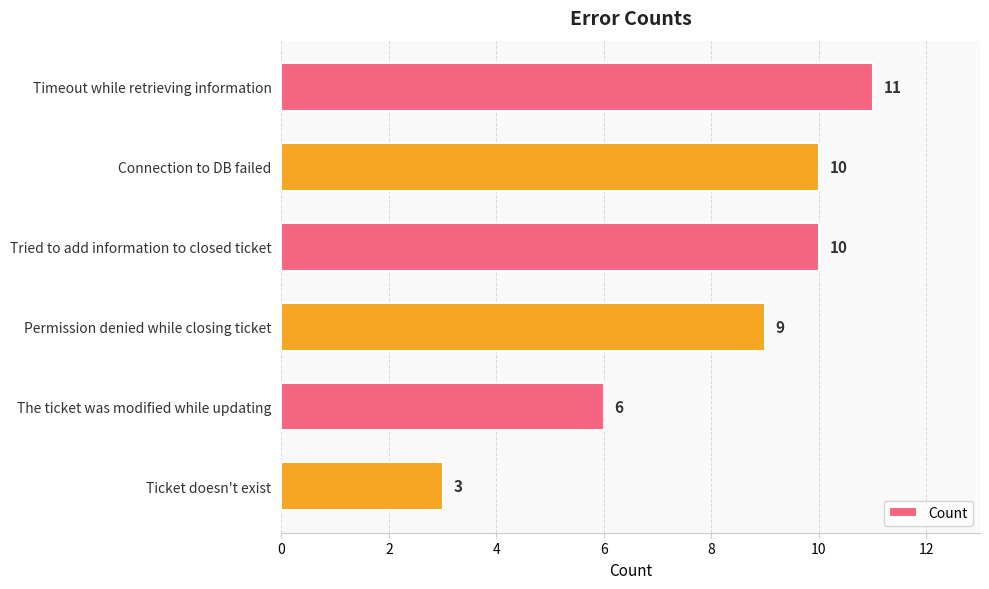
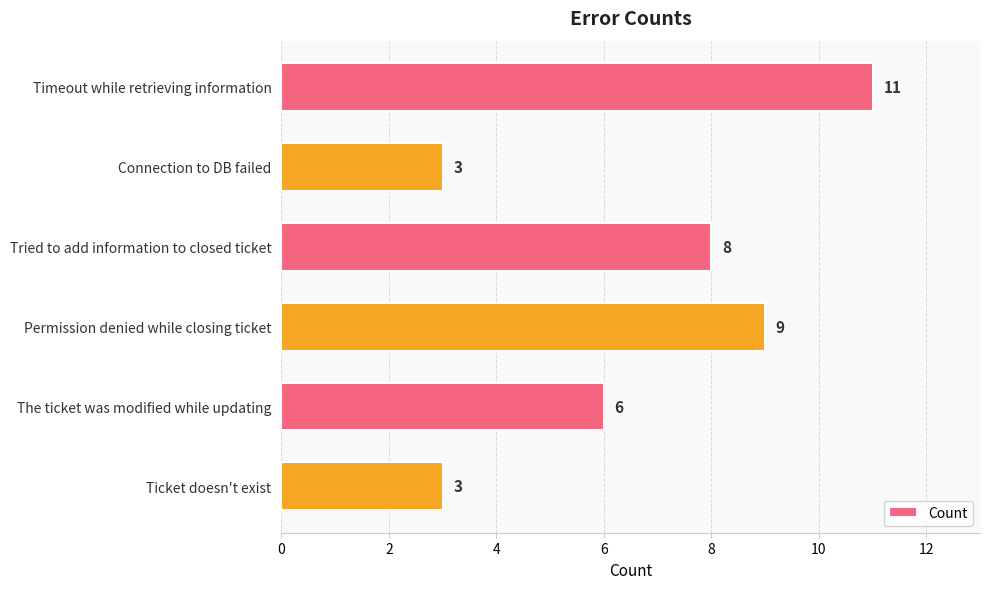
Connection to DB failed: 10 -> 3
Tried to add information to closed ticket: 10 -> 8
